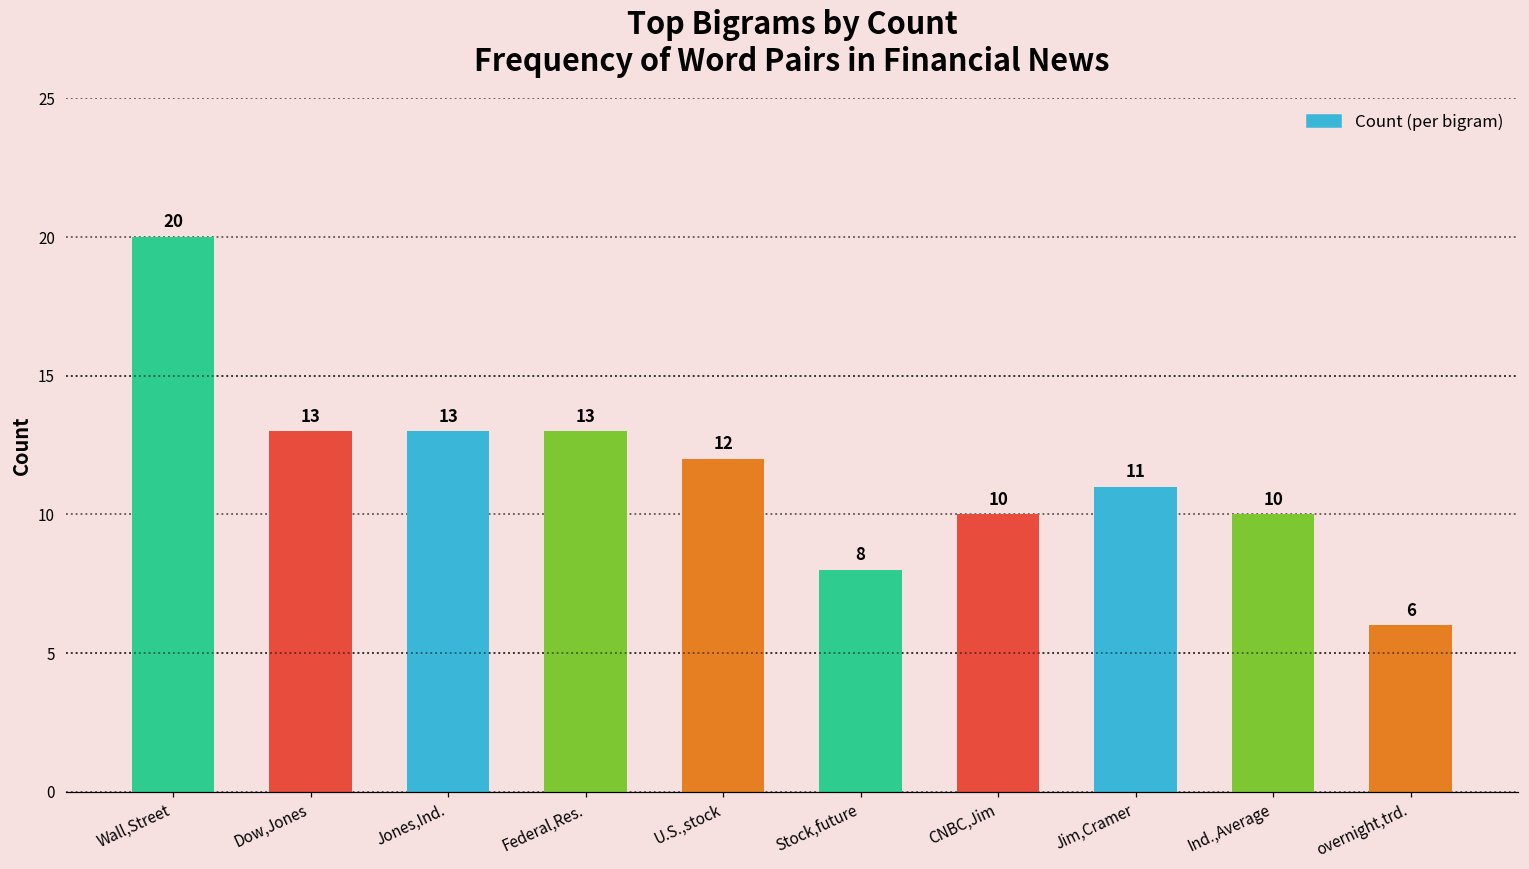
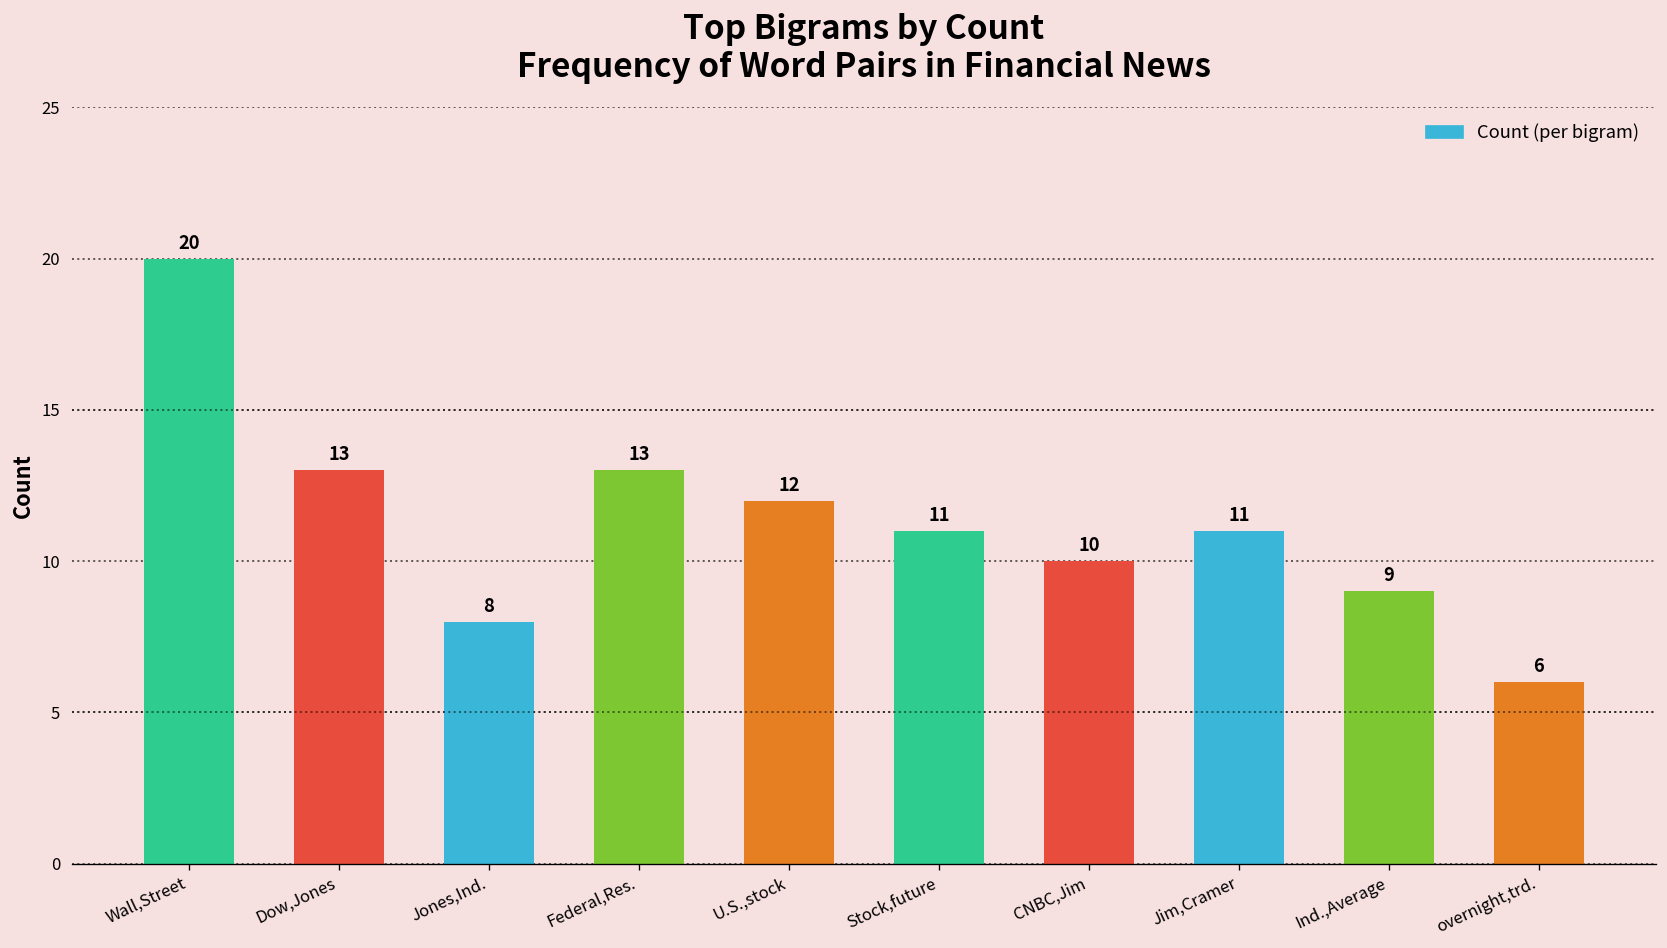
Jones,Ind.: 13 -> 8
Stock,future: 8 -> 11
Ind.,Average: 10 -> 9
